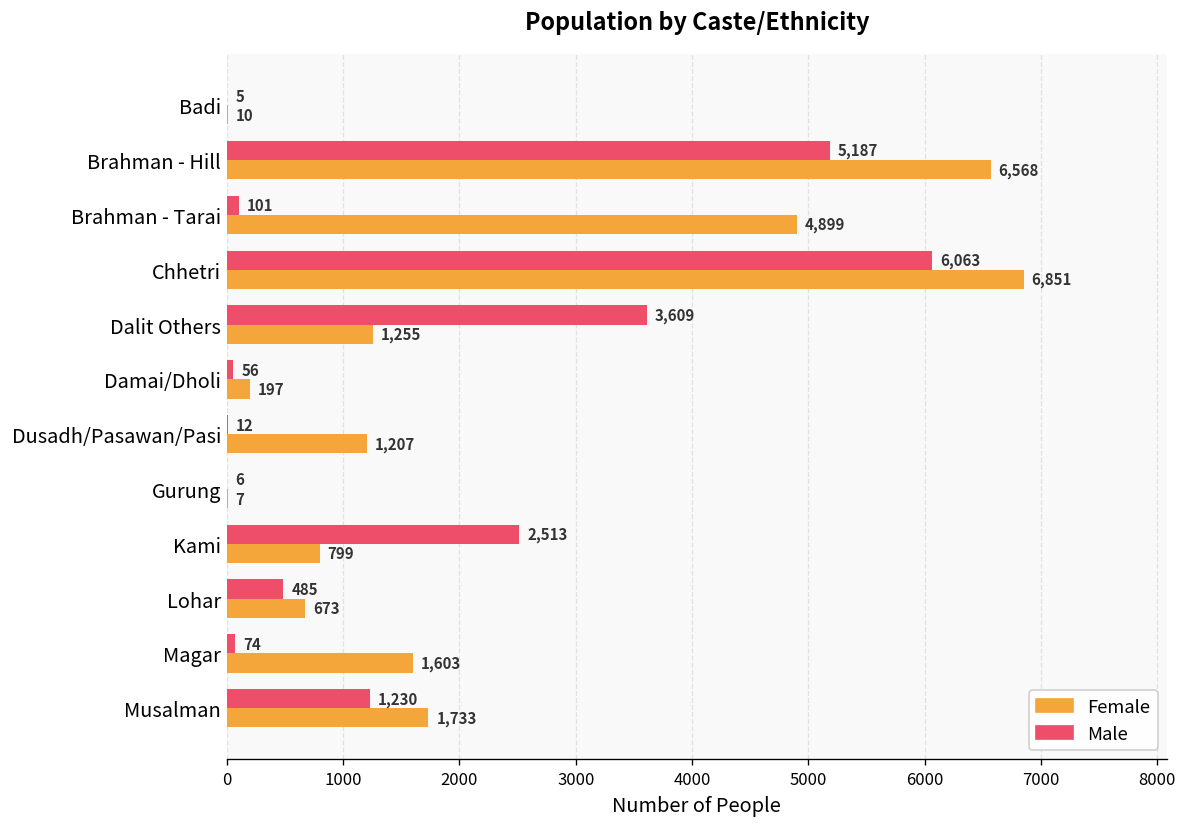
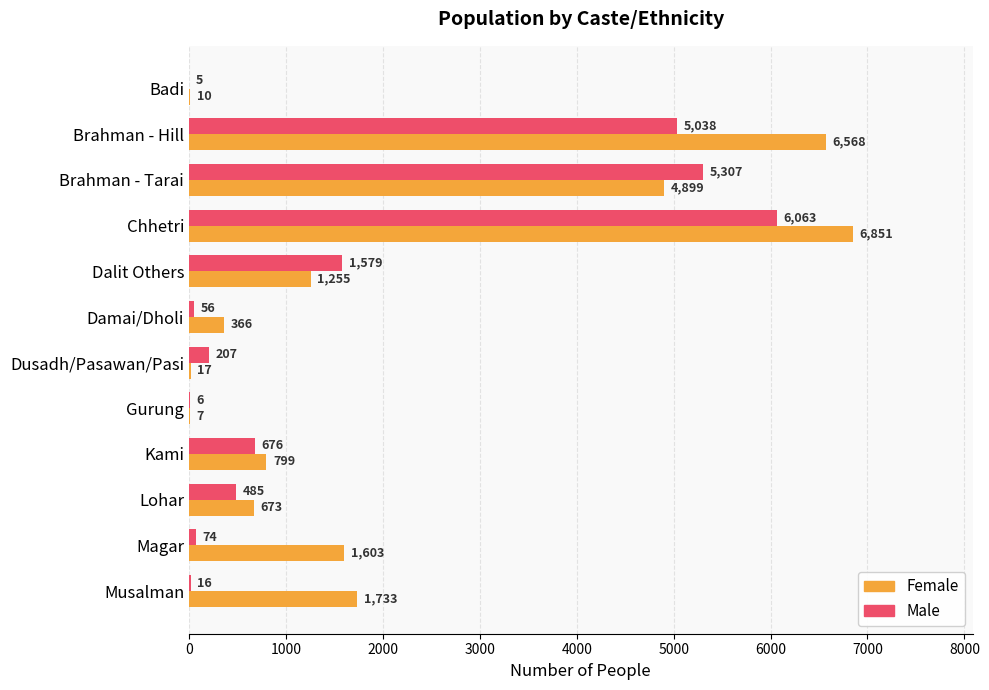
Male, Brahman - Hill: 5,187 -> 5,038
Male, Brahman - Tarai: 101 -> 5,307
Male, Dalit Others: 3,609 -> 1,579
Female, Damai/Dholi: 197 -> 366
Male, Dusadh/Pasawan/Pasi: 12 -> 207
Female, Dusadh/Pasawan/Pasi: 1,207 -> 17
Male, Kami: 2,513 -> 676
Male, Musalman: 1,230 -> 16
